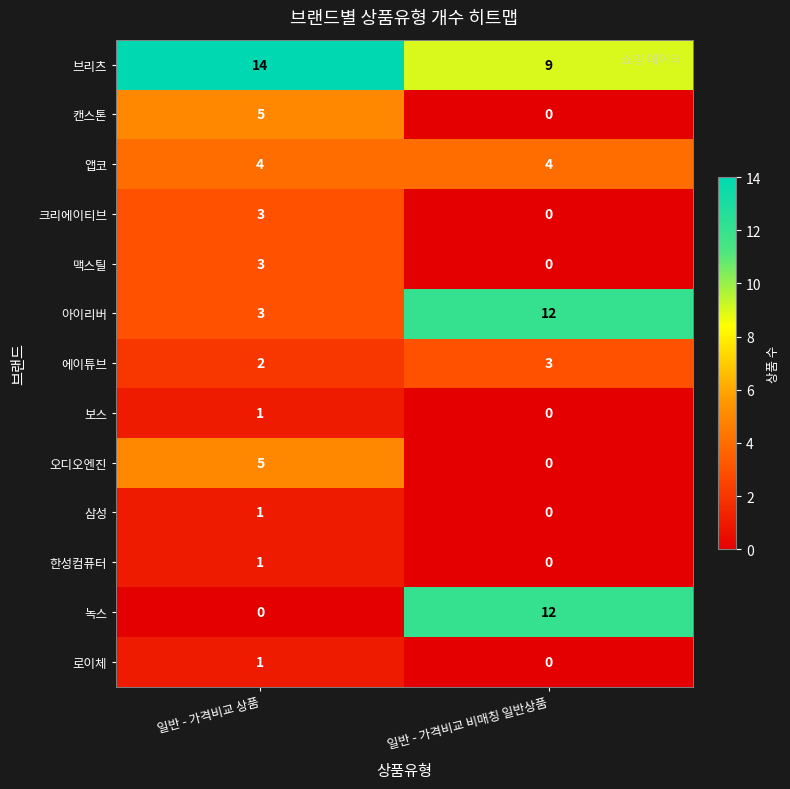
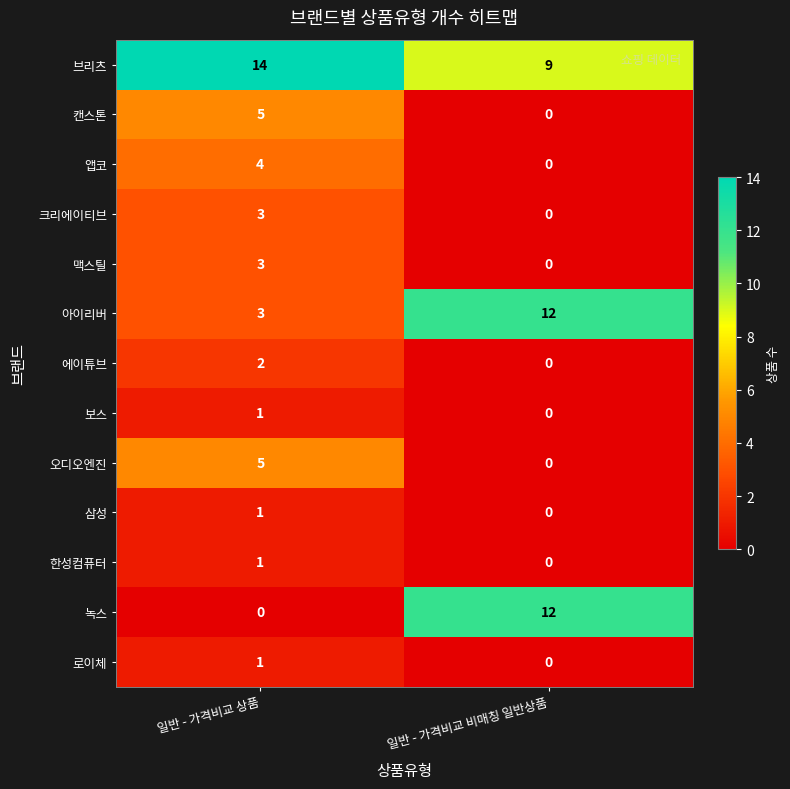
앱코, 일반 - 가격비교 비매칭 일반상품: 4 -> 0
에이튜브, 일반 - 가격비교 비매칭 일반상품: 3 -> 0
